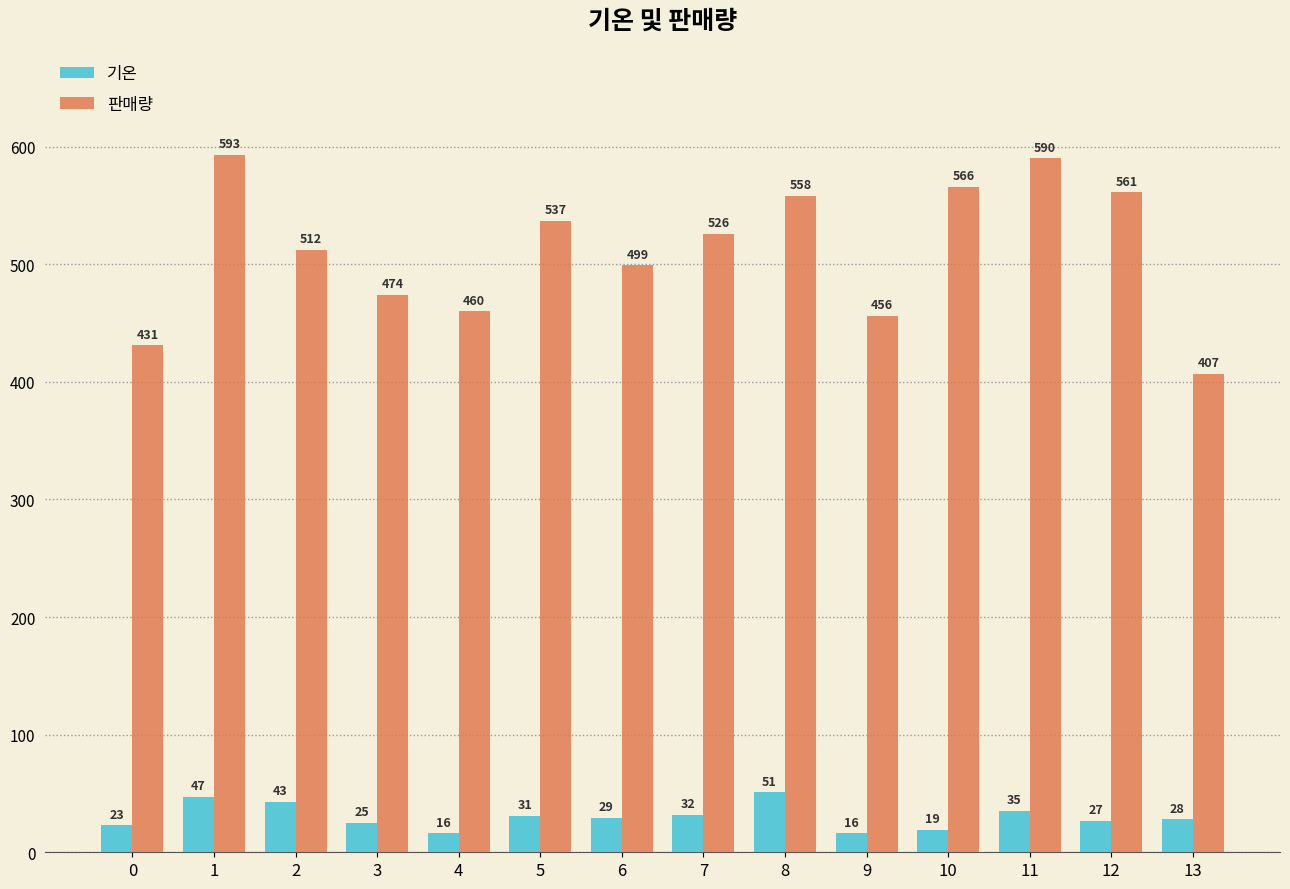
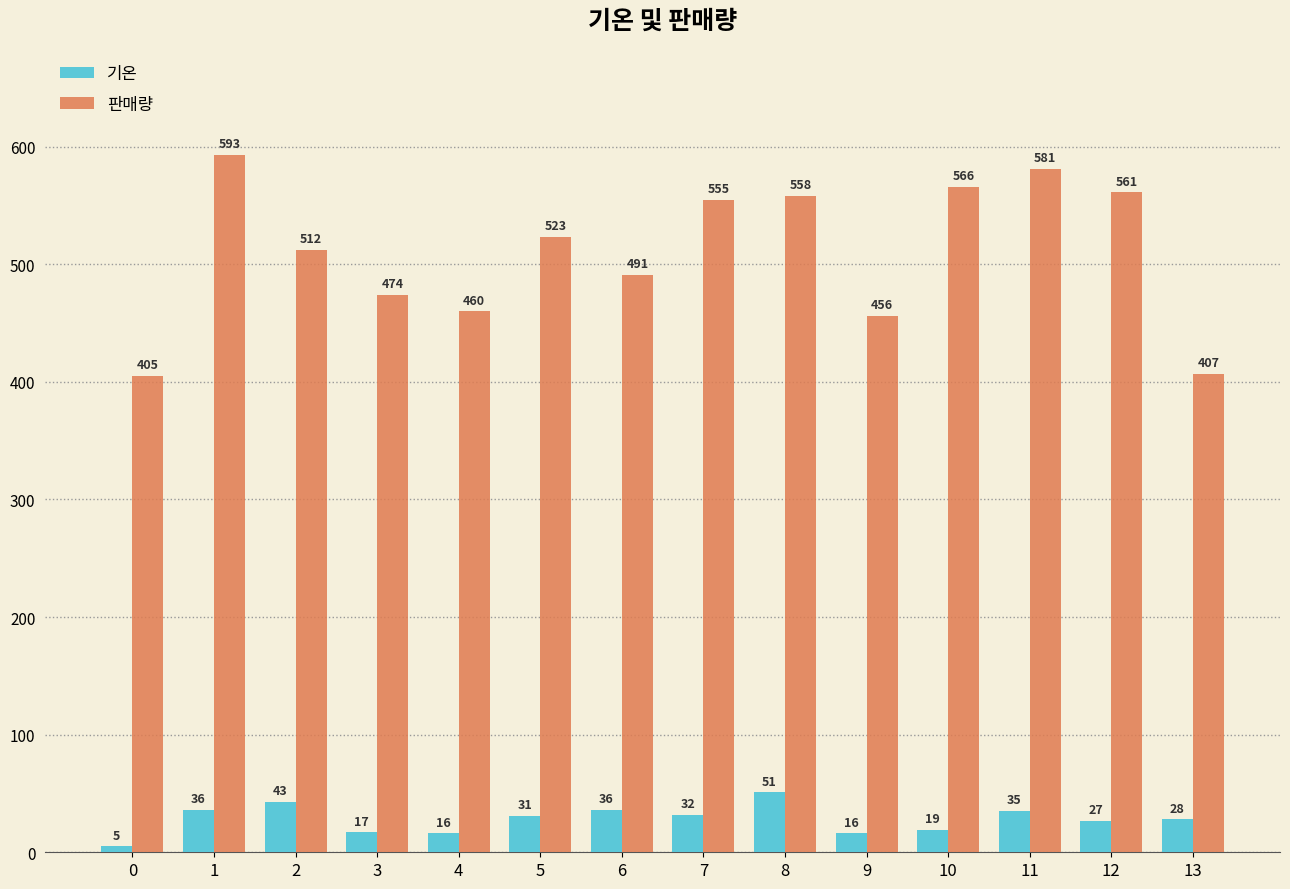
기온, 0: 23 -> 5
판매량, 0: 431 -> 405
기온, 1: 47 -> 36
기온, 3: 25 -> 17
판매량, 5: 537 -> 523
기온, 6: 29 -> 36
판매량, 6: 499 -> 491
판매량, 7: 526 -> 555
판매량, 11: 590 -> 581
